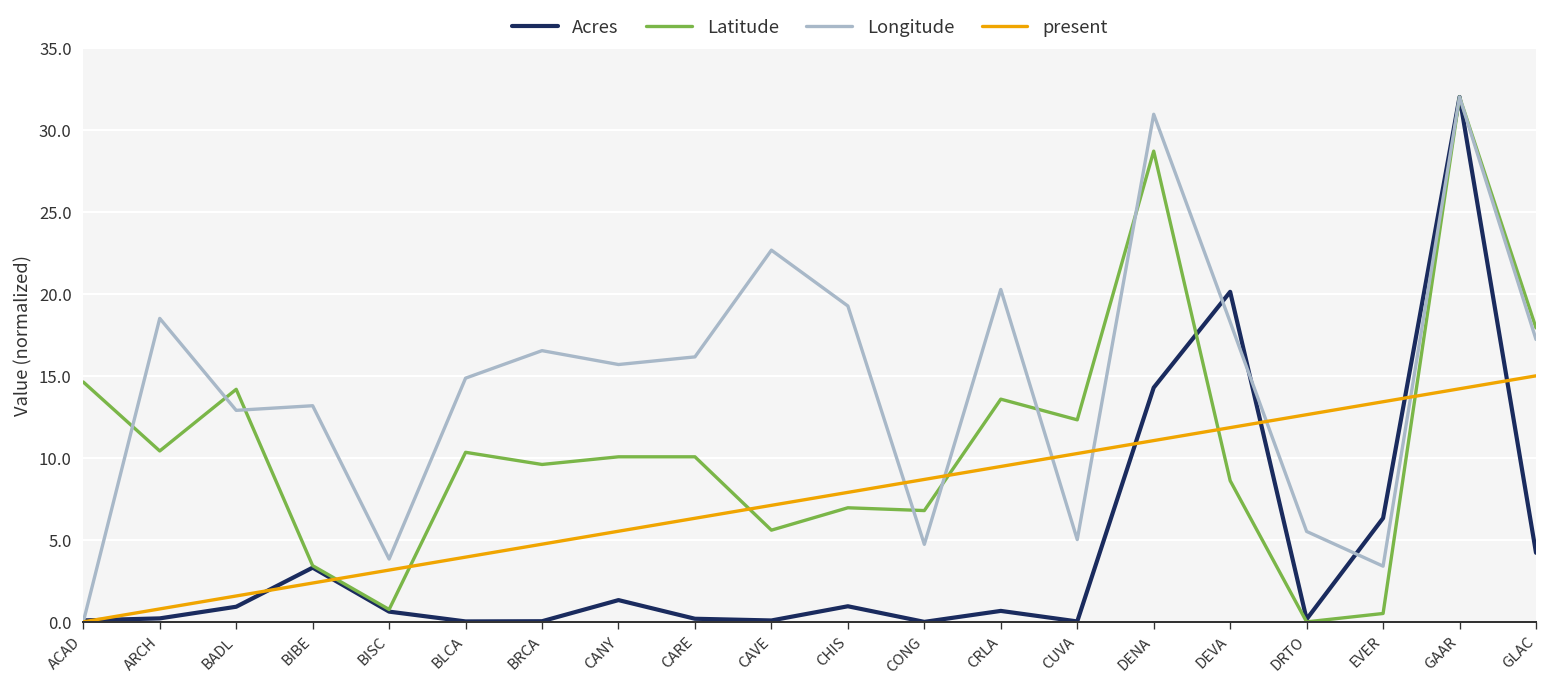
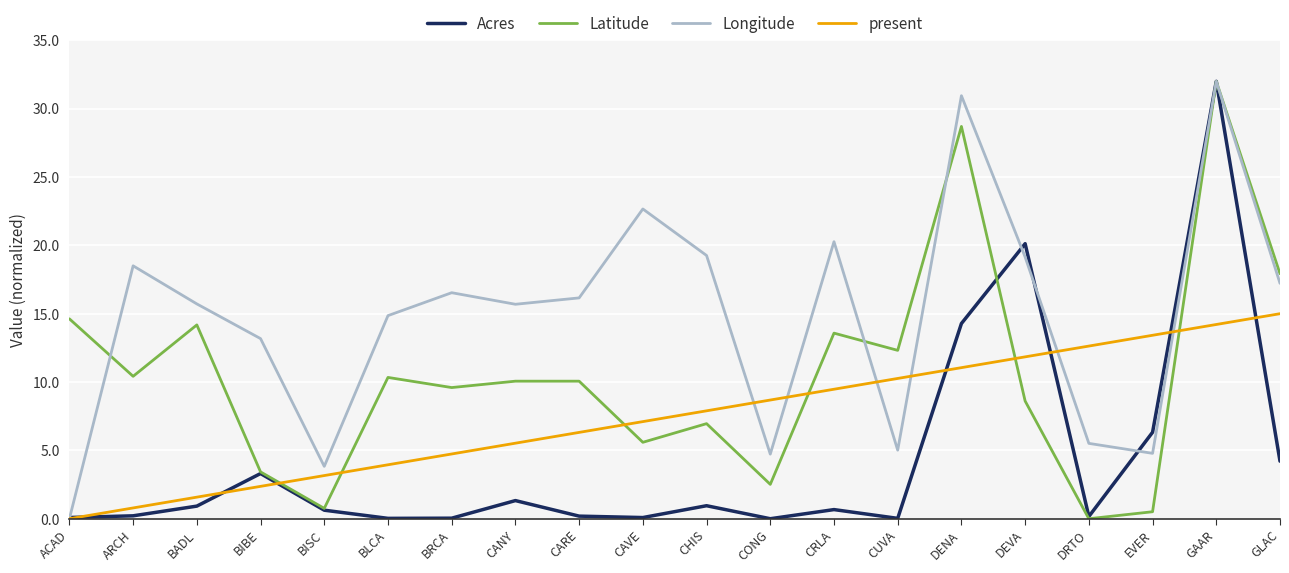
Longitude, BADL: 12.9 -> 15.7
Latitude, CONG: 6.8 -> 2.5
Longitude, DEVA: 18.3 -> 19.1
Longitude, EVER: 3.4 -> 4.8
